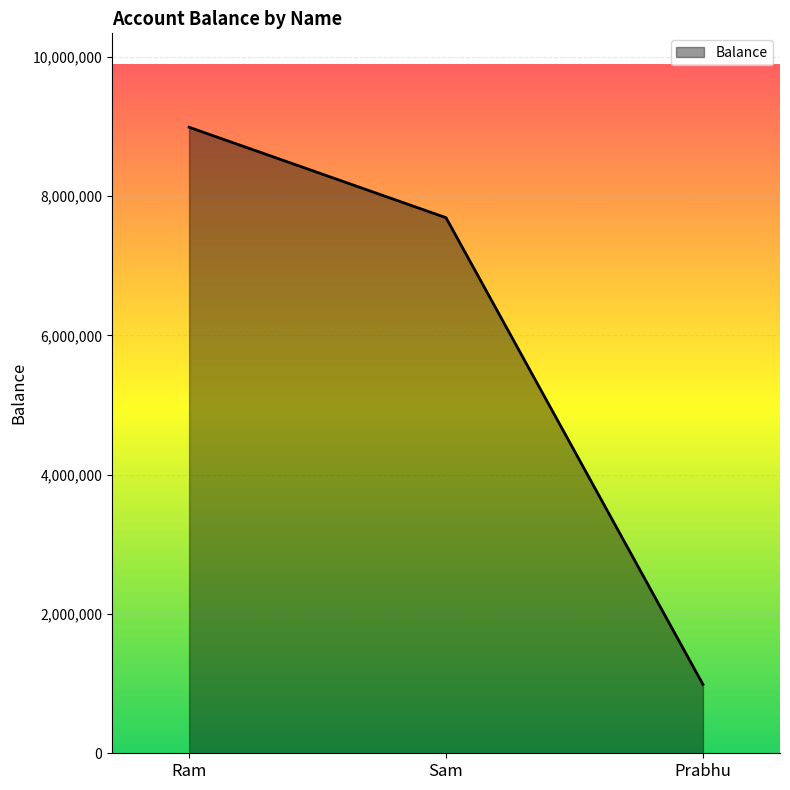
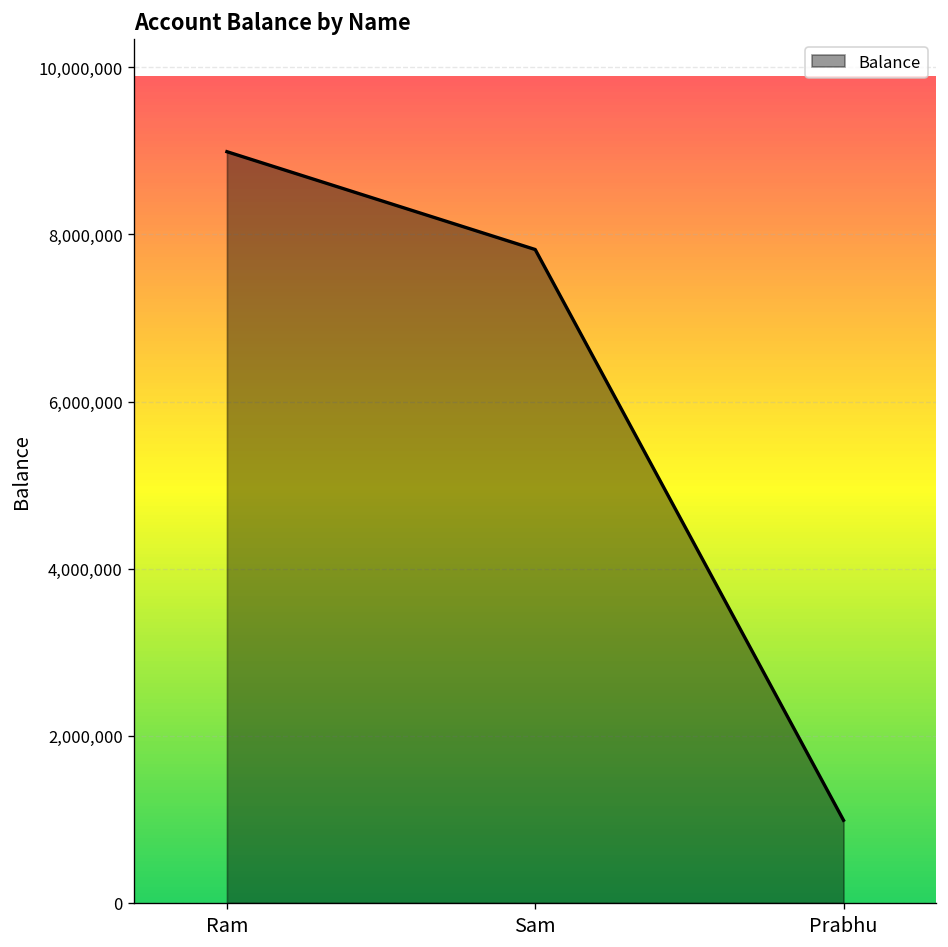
Sam: 7,700,000 -> 7,800,000
